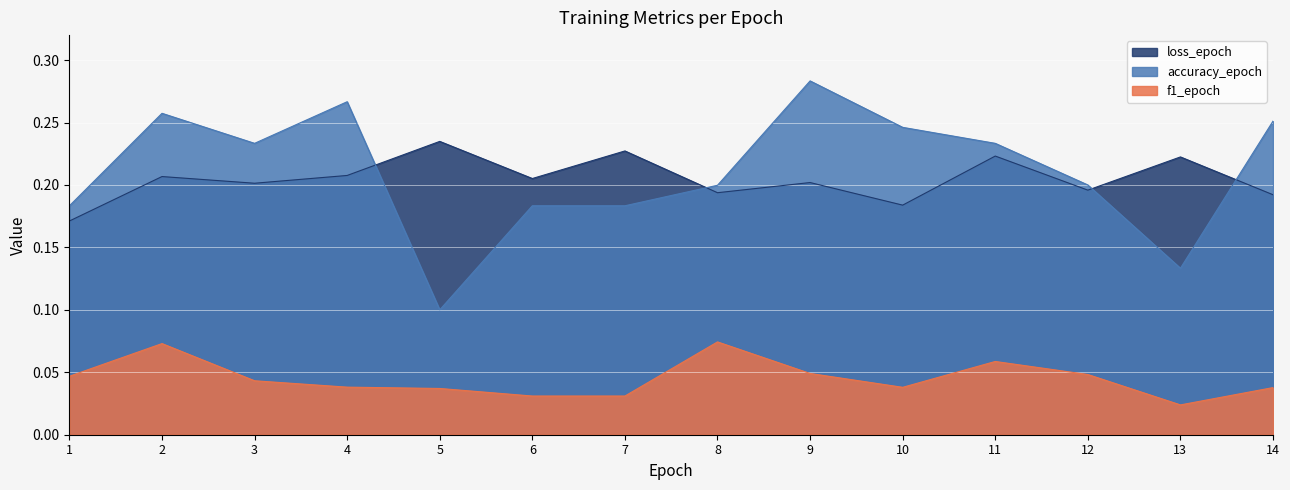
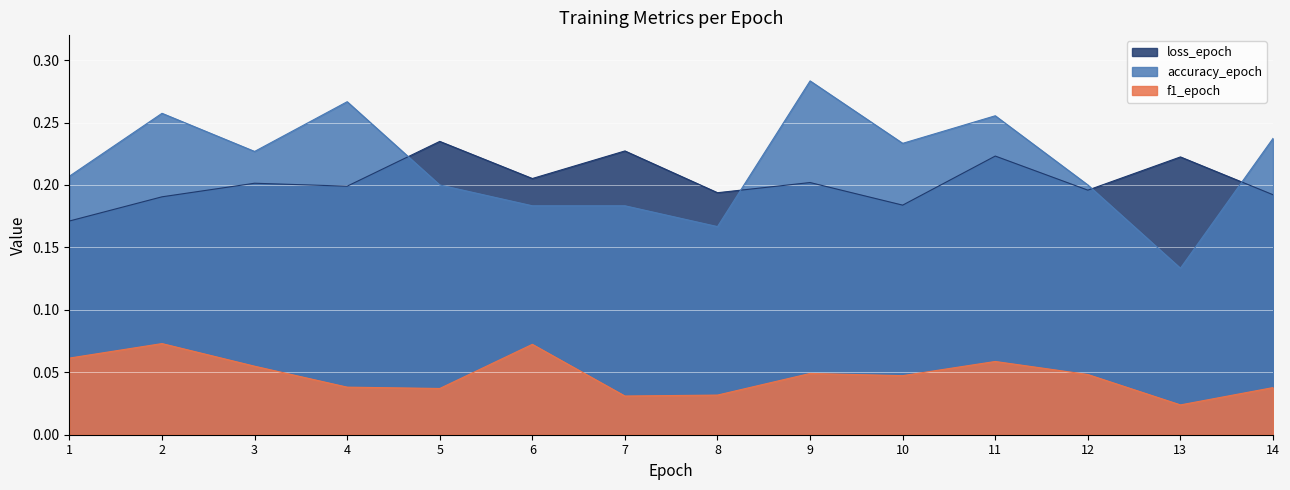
accuracy_epoch, 1: 0.183 -> 0.207
f1_epoch, 1: 0.047 -> 0.061
loss_epoch, 2: 0.207 -> 0.191
accuracy_epoch, 3: 0.233 -> 0.227
f1_epoch, 3: 0.043 -> 0.055
loss_epoch, 4: 0.208 -> 0.199
accuracy_epoch, 5: 0.1 -> 0.2
f1_epoch, 6: 0.031 -> 0.072
accuracy_epoch, 8: 0.200 -> 0.167
f1_epoch, 8: 0.074 -> 0.032
accuracy_epoch, 10: 0.246 -> 0.233
f1_epoch, 10: 0.038 -> 0.047
accuracy_epoch, 11: 0.233 -> 0.255
accuracy_epoch, 14: 0.251 -> 0.237
